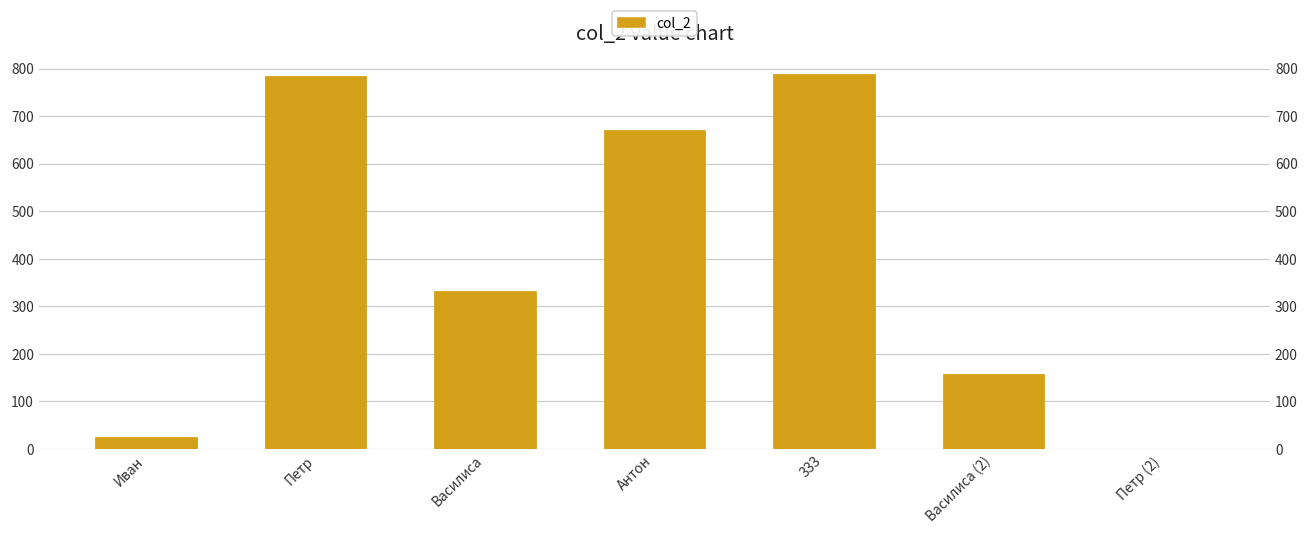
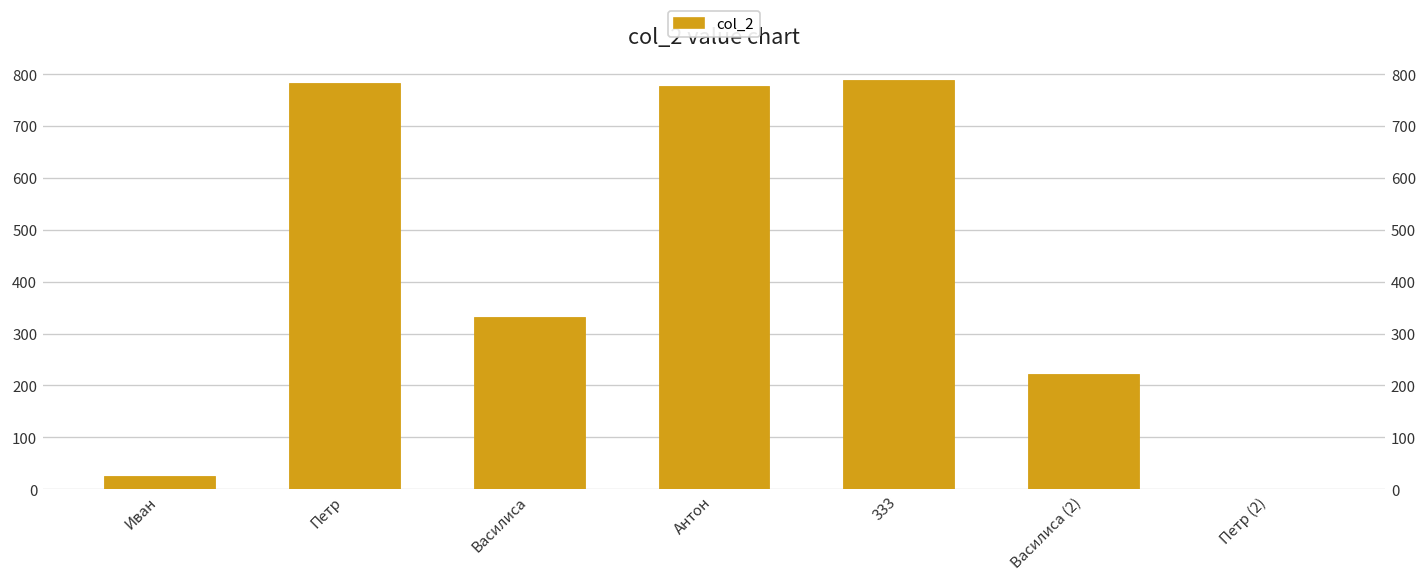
Антон: 670 -> 780
Василиса (2): 160 -> 220
